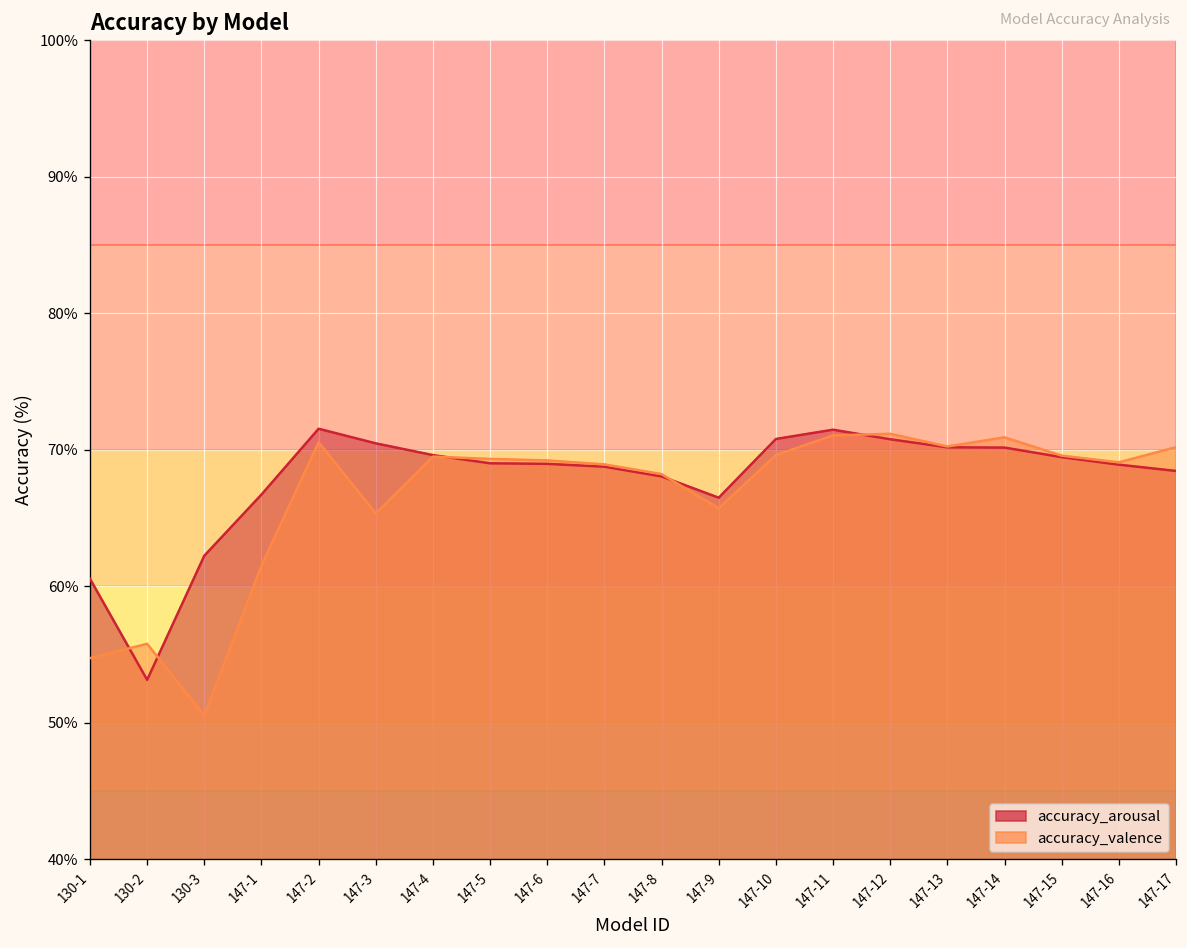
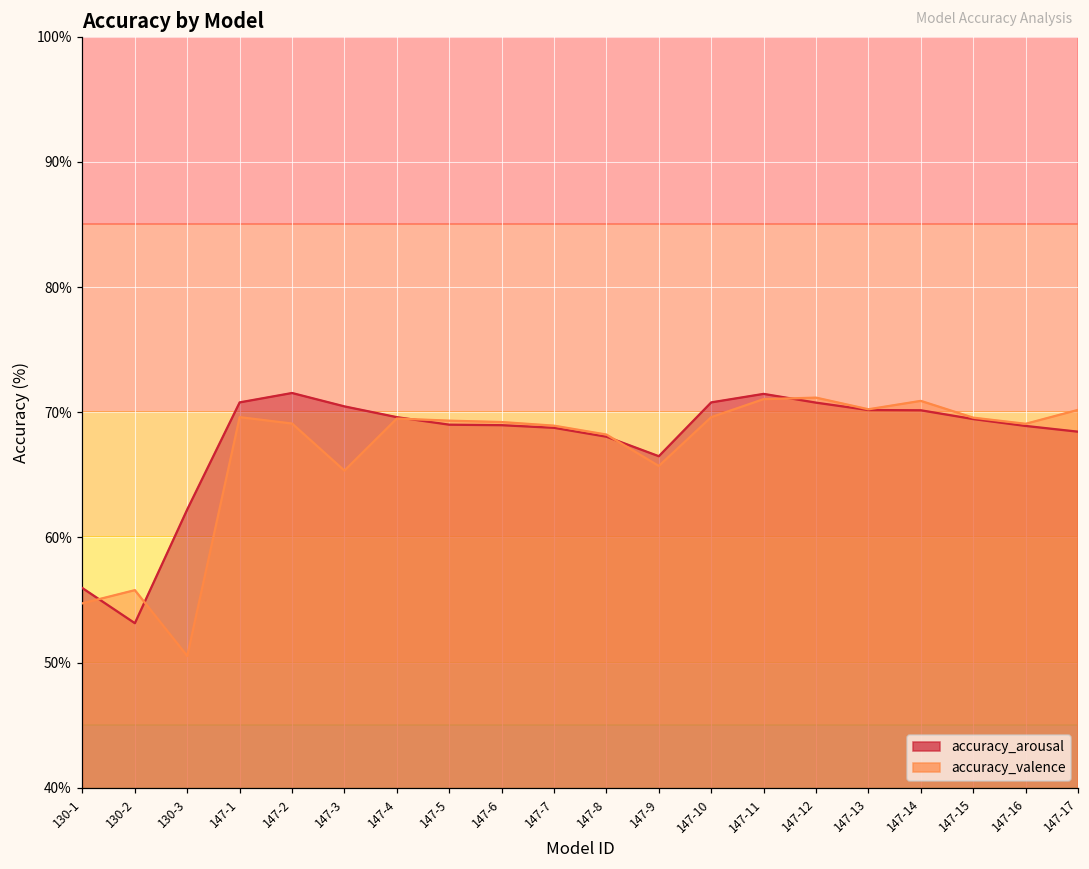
accuracy_arousal, 130-1: 60.5% -> 55.9%
accuracy_arousal, 147-1: 66.7% -> 70.8%
accuracy_valence, 147-1: 61.5% -> 69.6%
accuracy_valence, 147-2: 70.5% -> 69.1%
